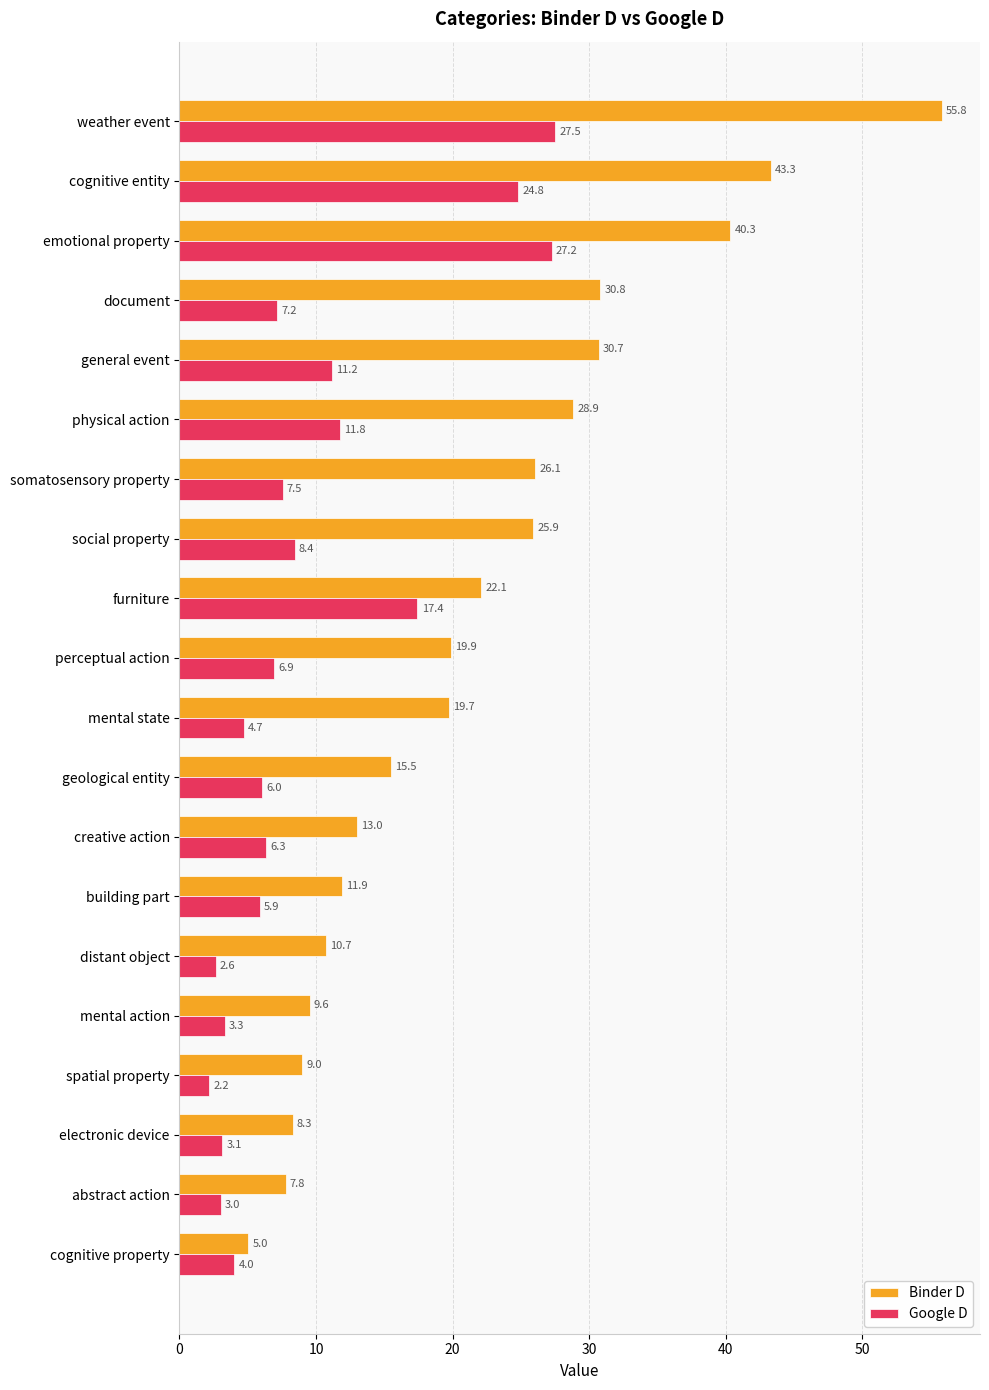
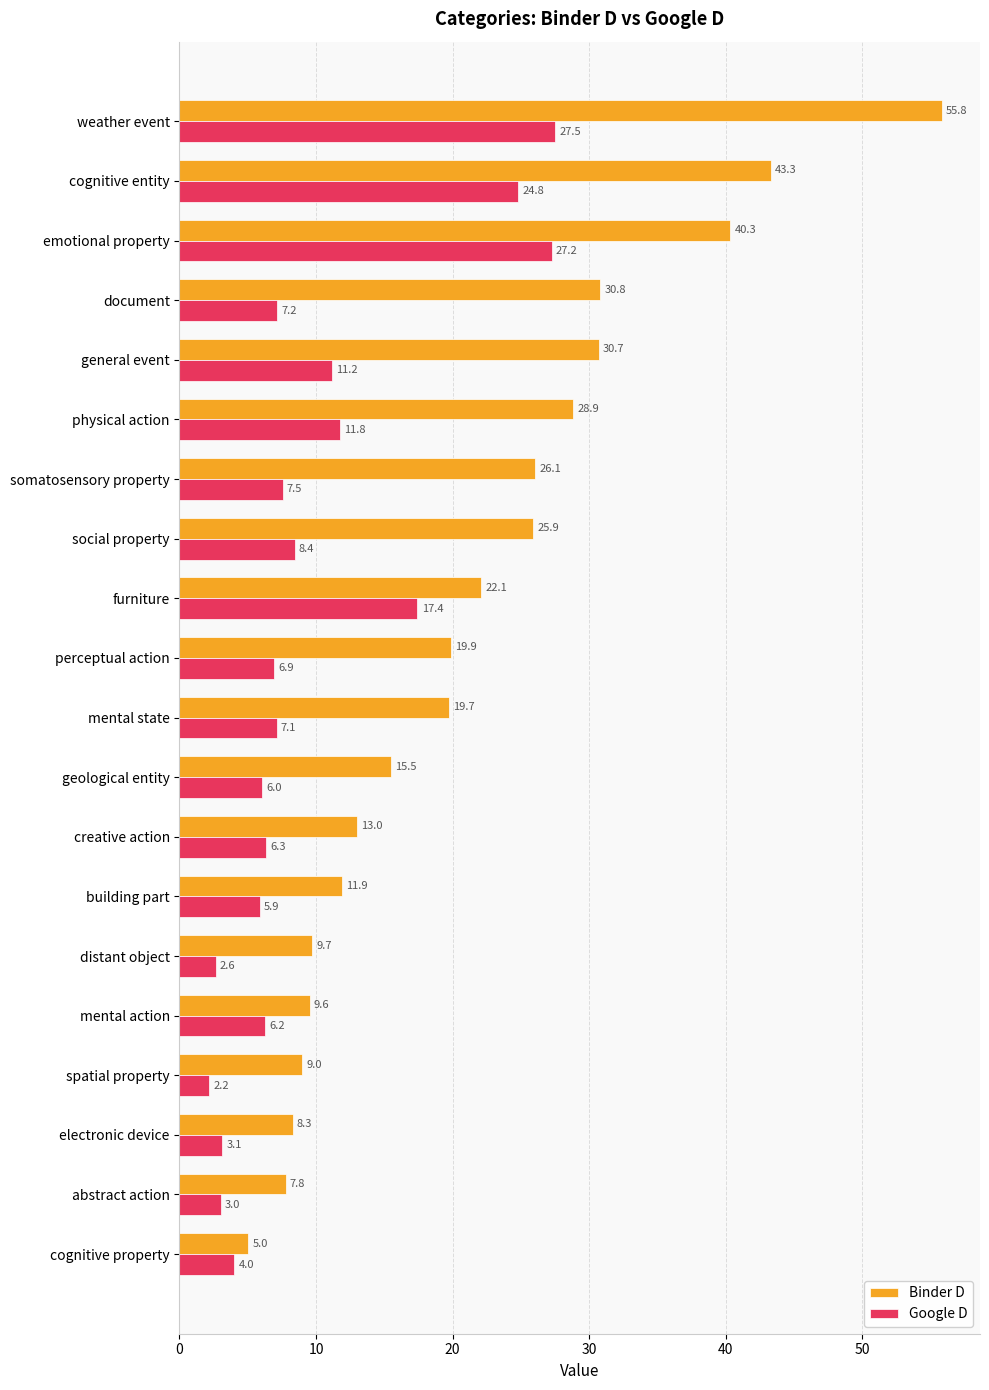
Google D, mental state: 4.7 -> 7.1
Binder D, distant object: 10.7 -> 9.7
Google D, mental action: 3.3 -> 6.2
